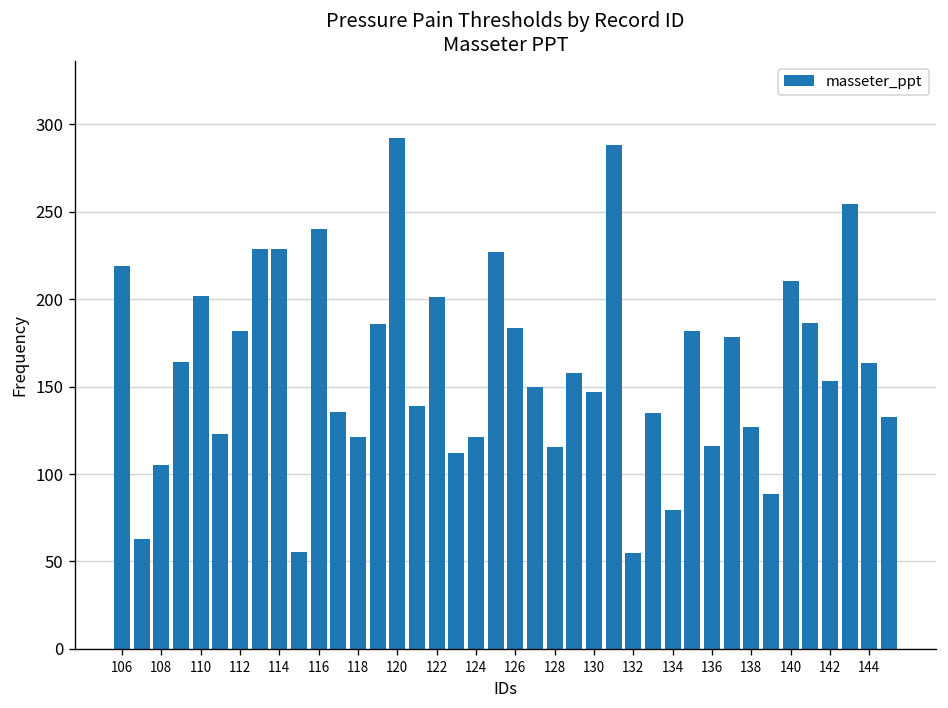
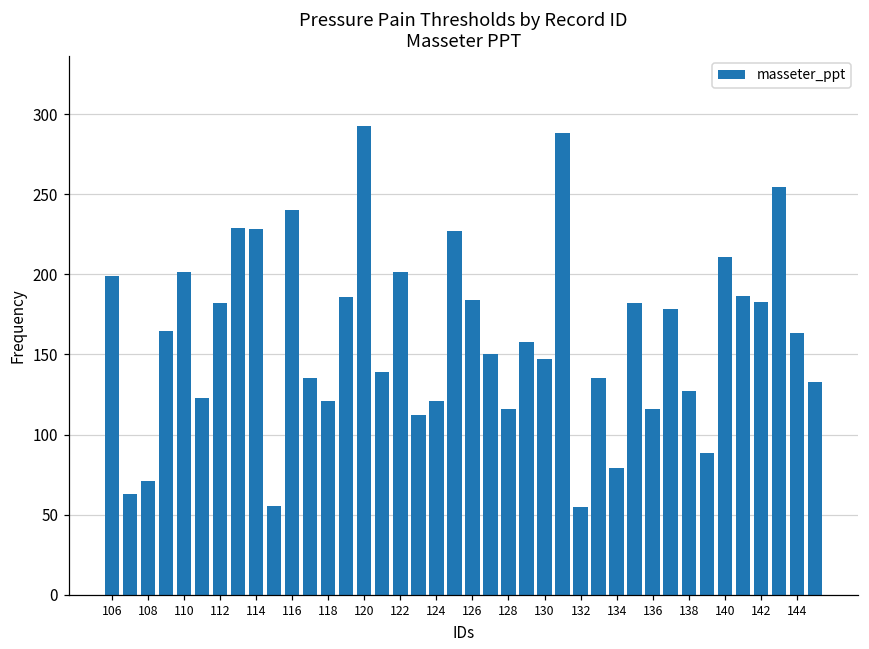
106: 219 -> 199
108: 105 -> 71
142: 153 -> 183
